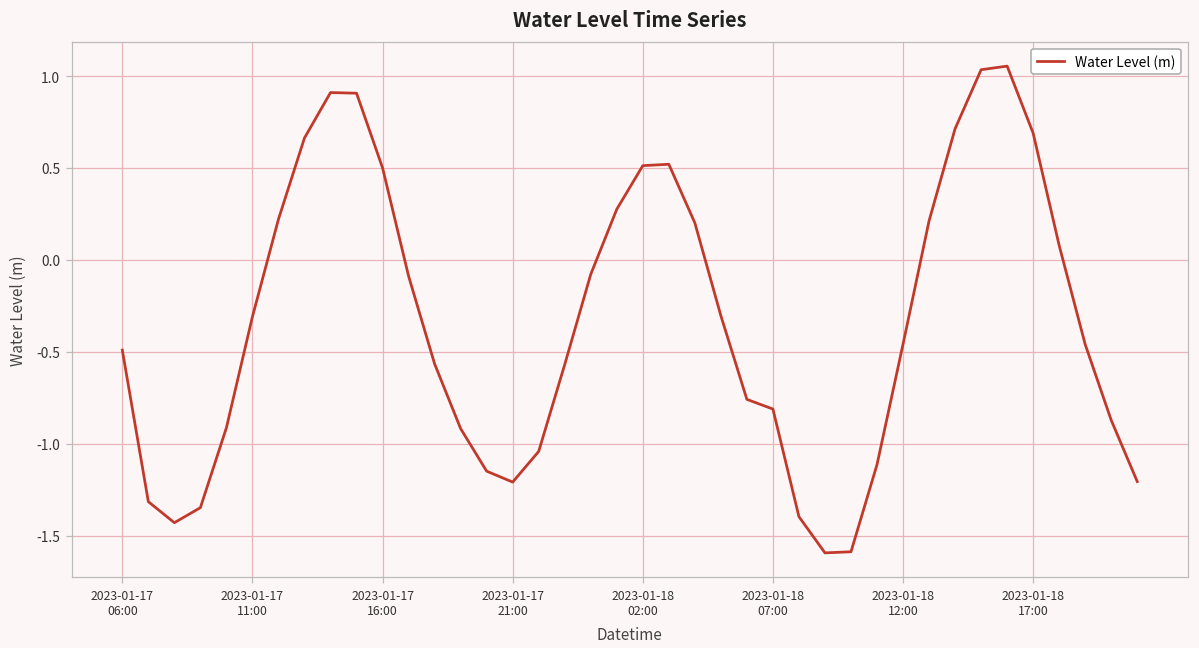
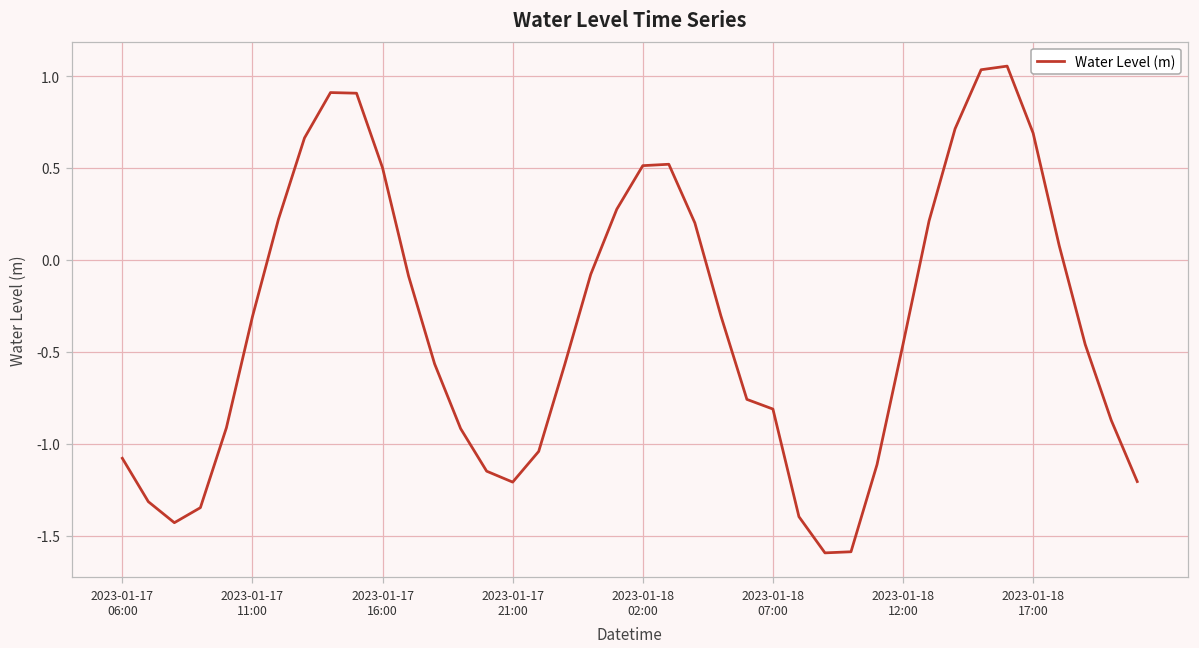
2023-01-17 06:00: -0.49 -> -1.08
